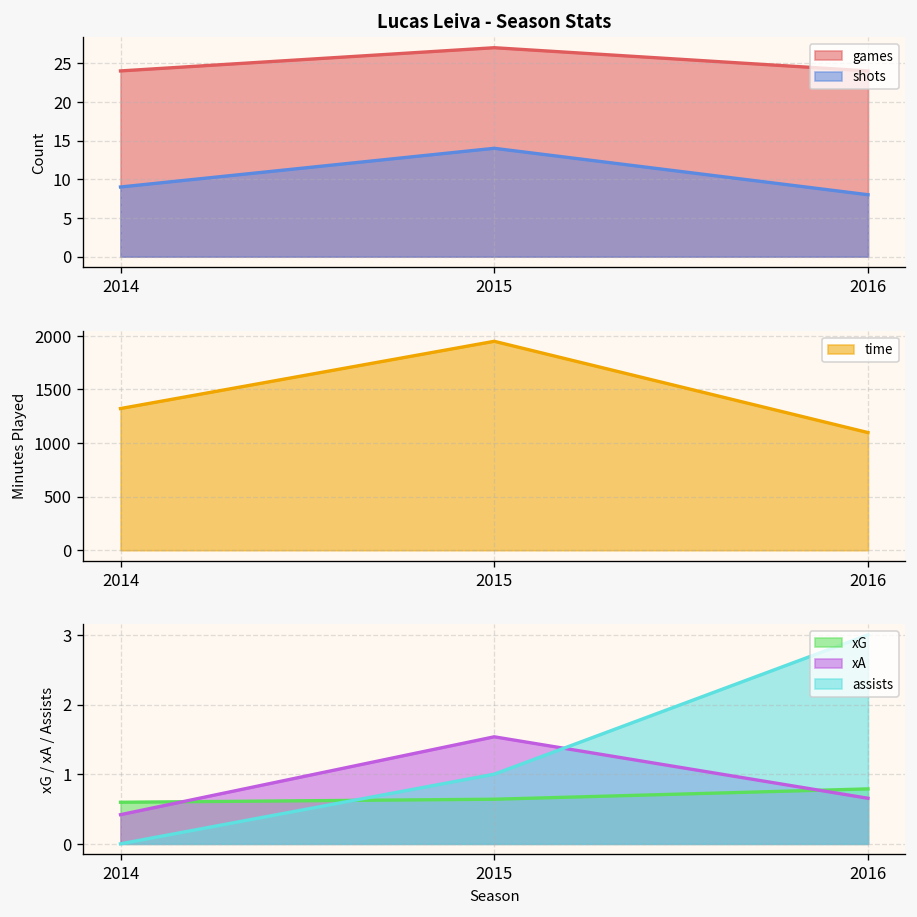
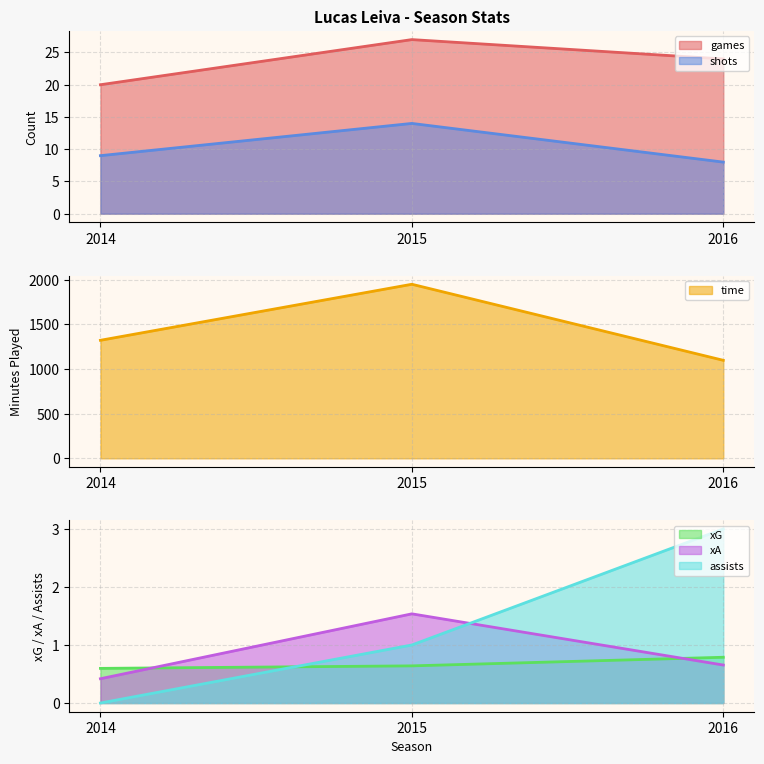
Lucas Leiva - Season Stats, games, 2014: 24 -> 20
